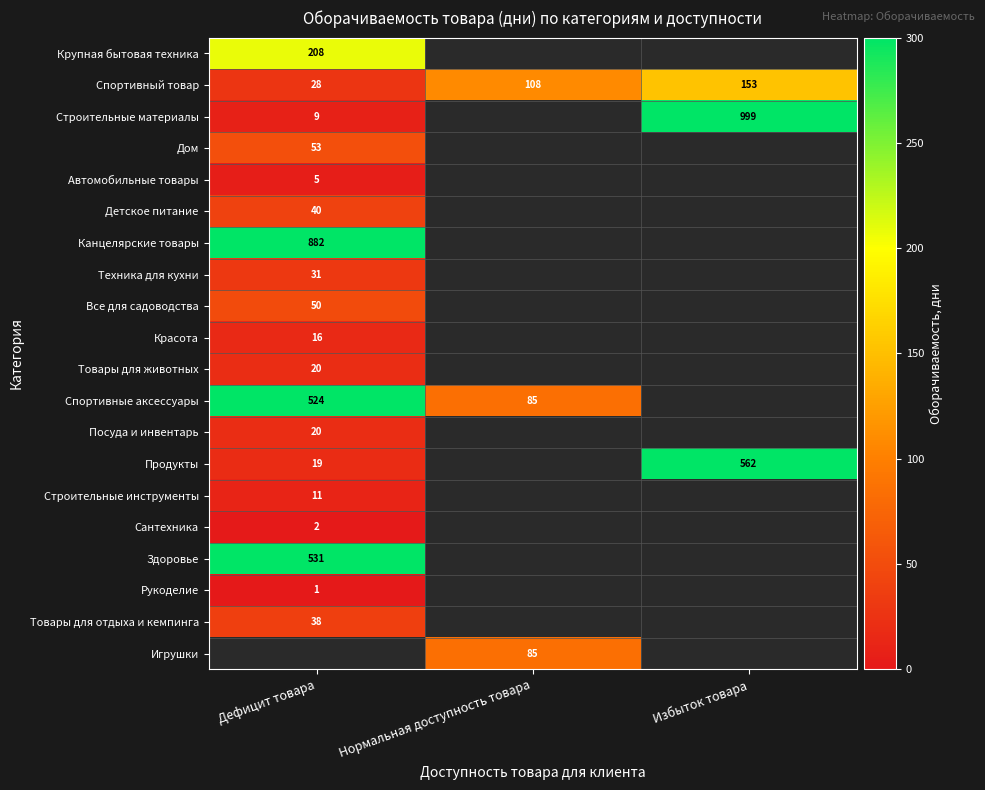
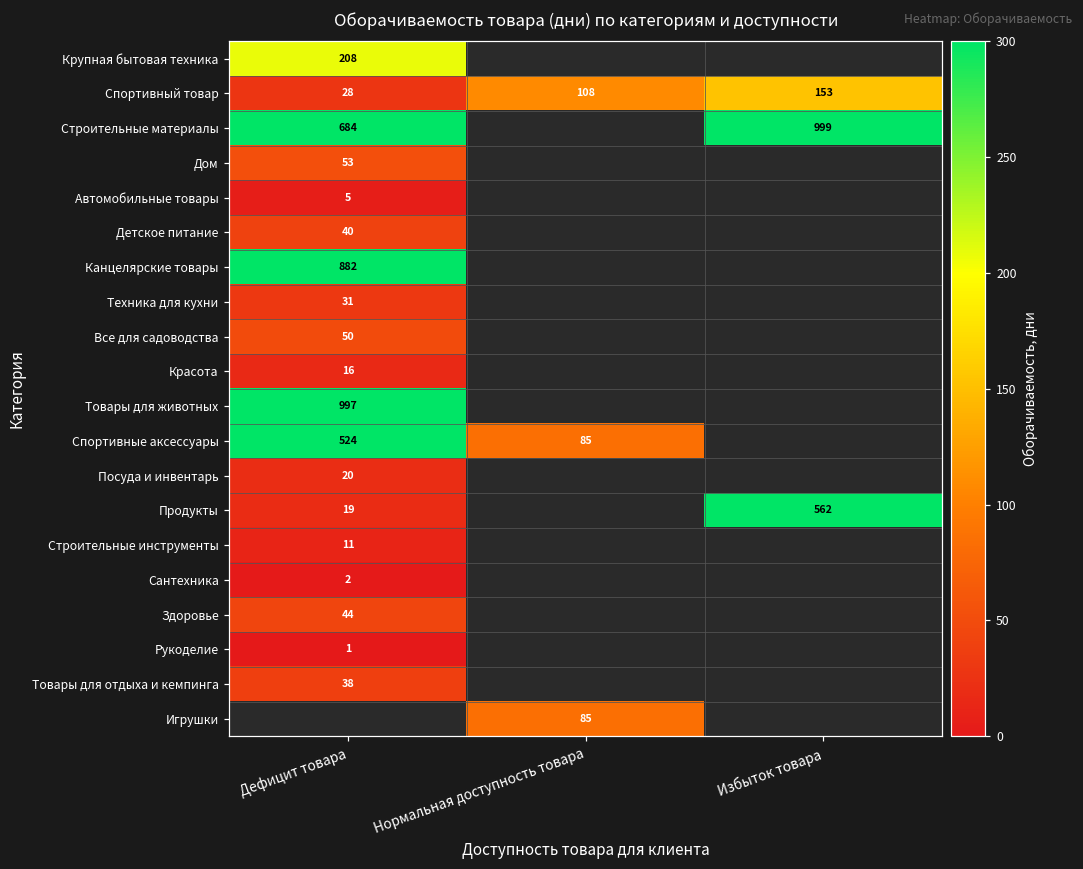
Строительные материалы, Дефицит товара: 9 -> 684
Товары для животных, Дефицит товара: 20 -> 997
Здоровье, Дефицит товара: 531 -> 44
